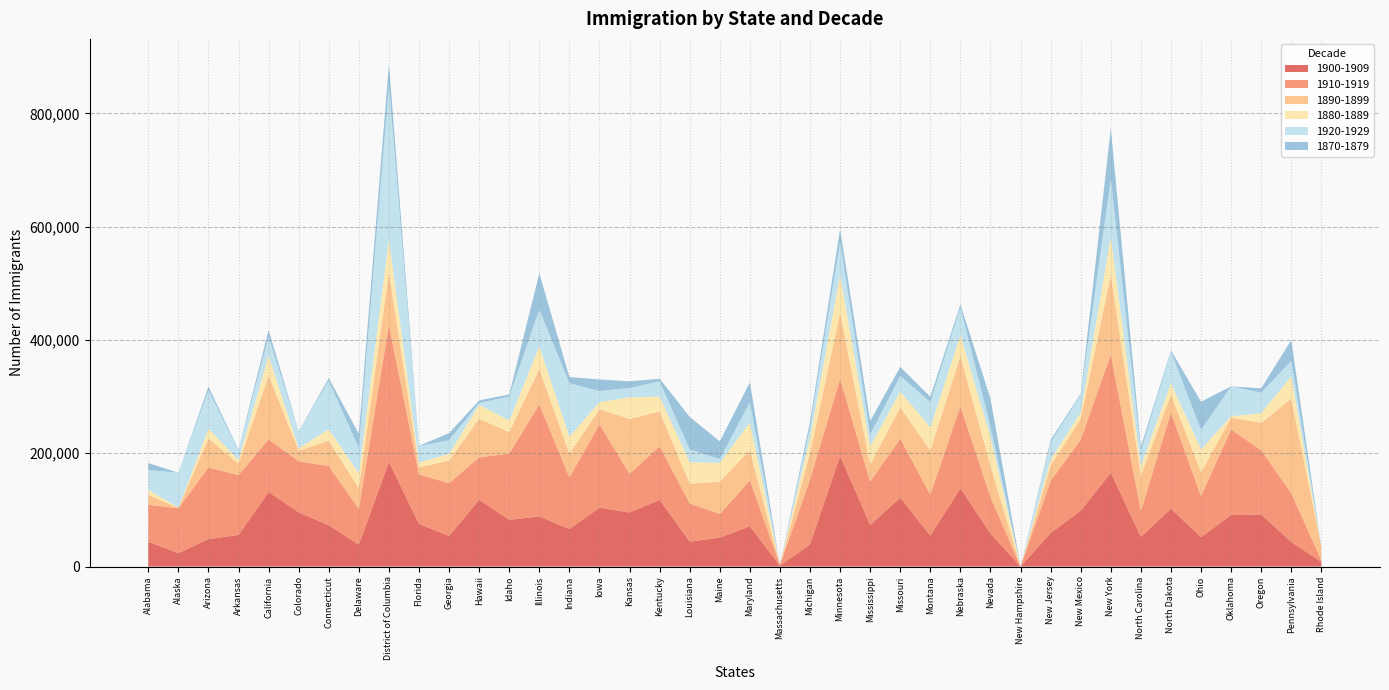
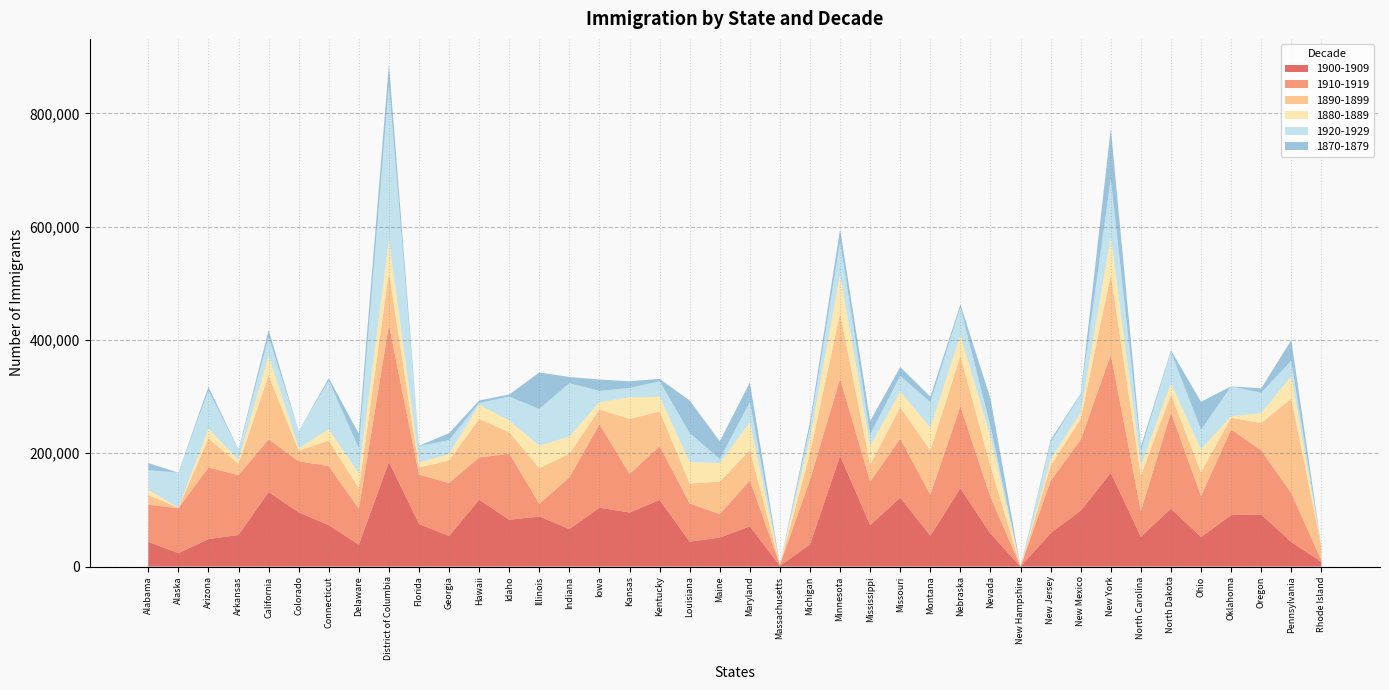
1910-1919, Illinois: 200,000 -> 20,000
1920-1929, Louisiana: 20,000 -> 50,000
